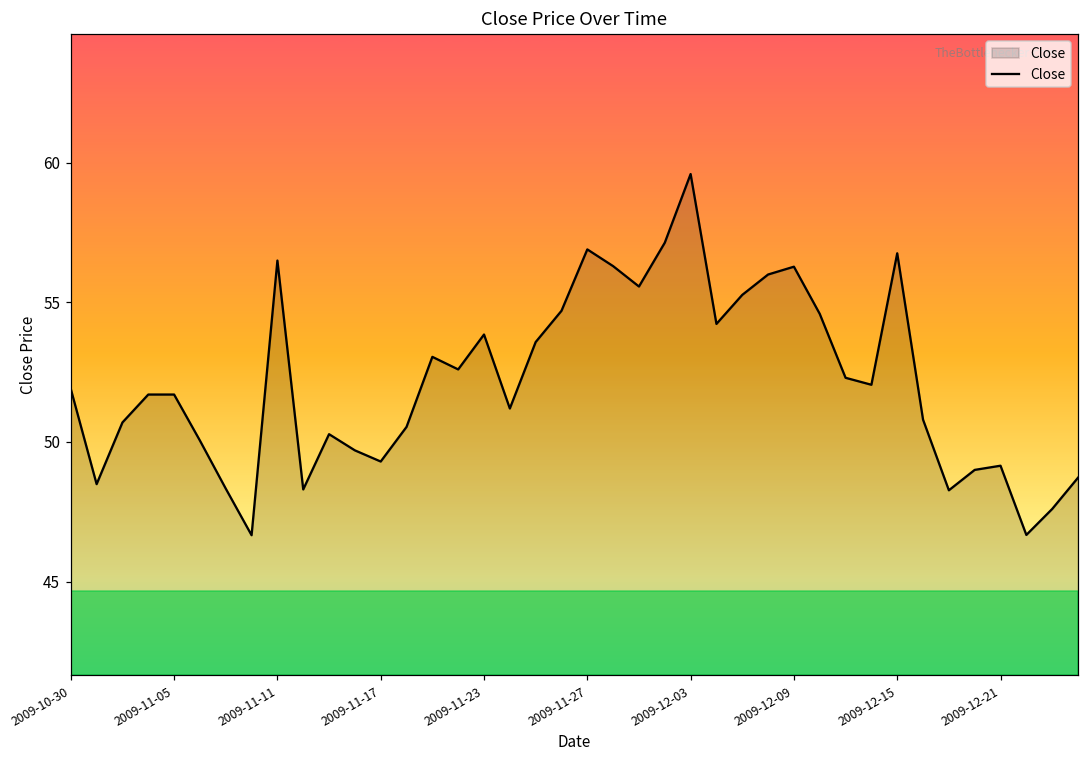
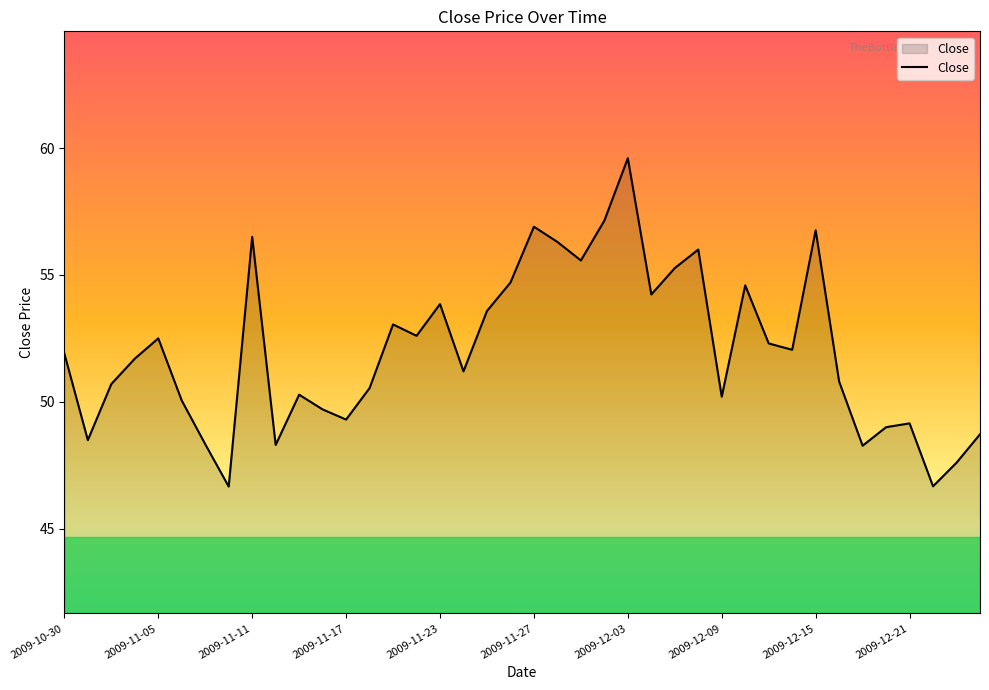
2009-11-05: 51.7 -> 52.5
2009-12-09: 56.3 -> 50.2
